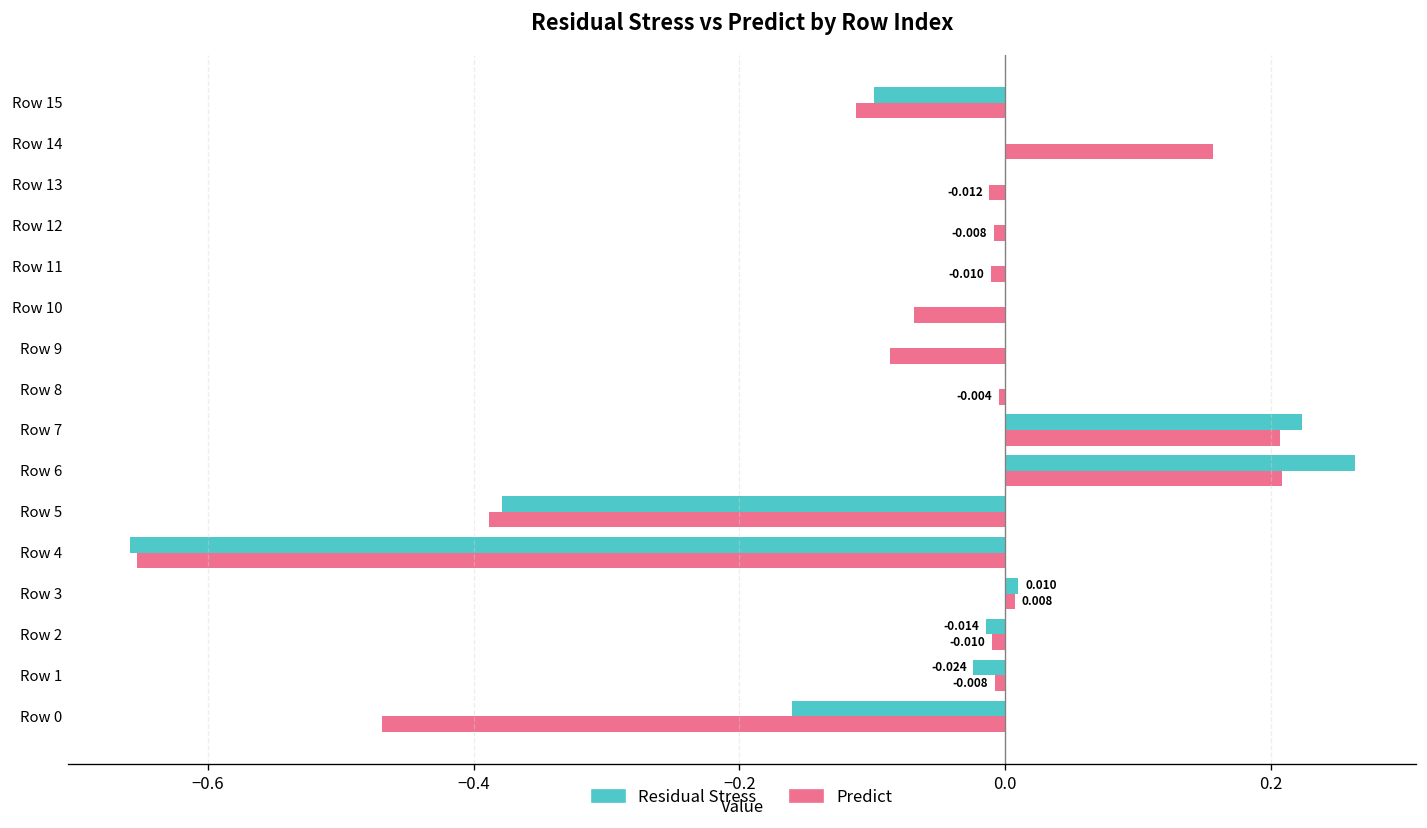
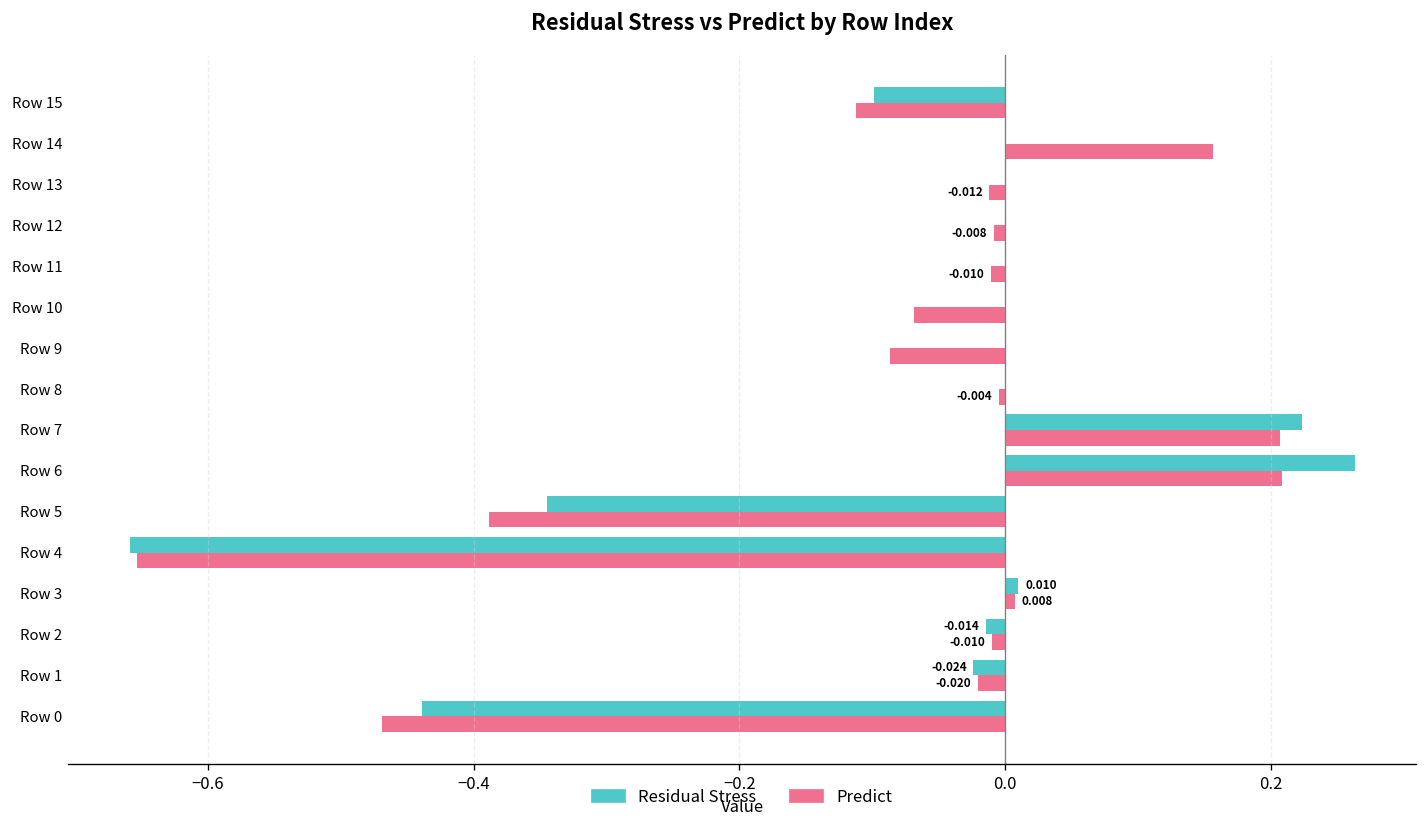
Residual Stress, Row 5: -0.379 -> -0.345
Predict, Row 1: -0.008 -> -0.020
Residual Stress, Row 0: -0.161 -> -0.439
